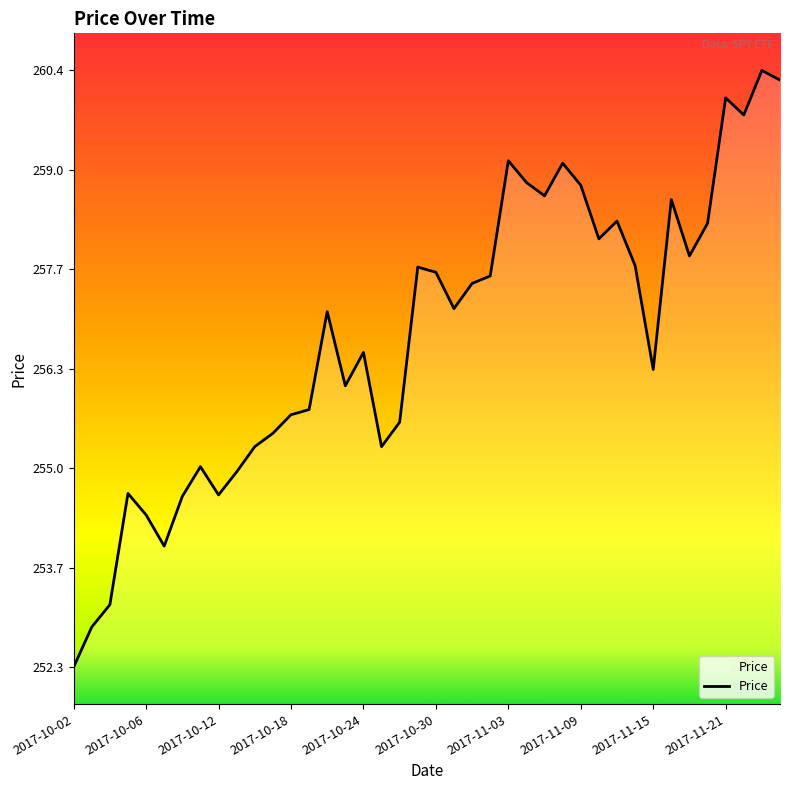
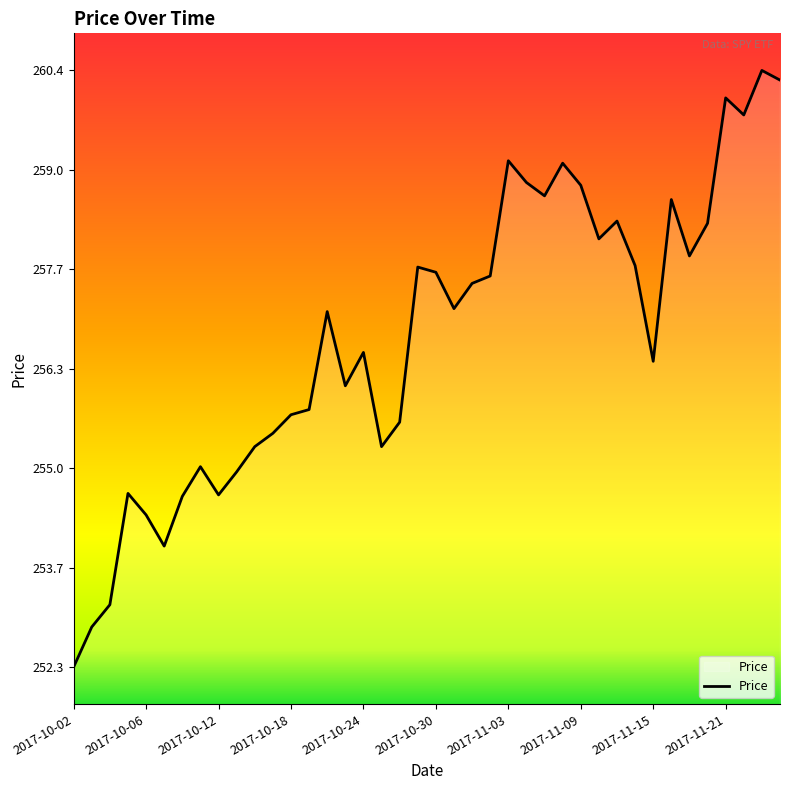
2017-11-15: 256.3 -> 256.4
